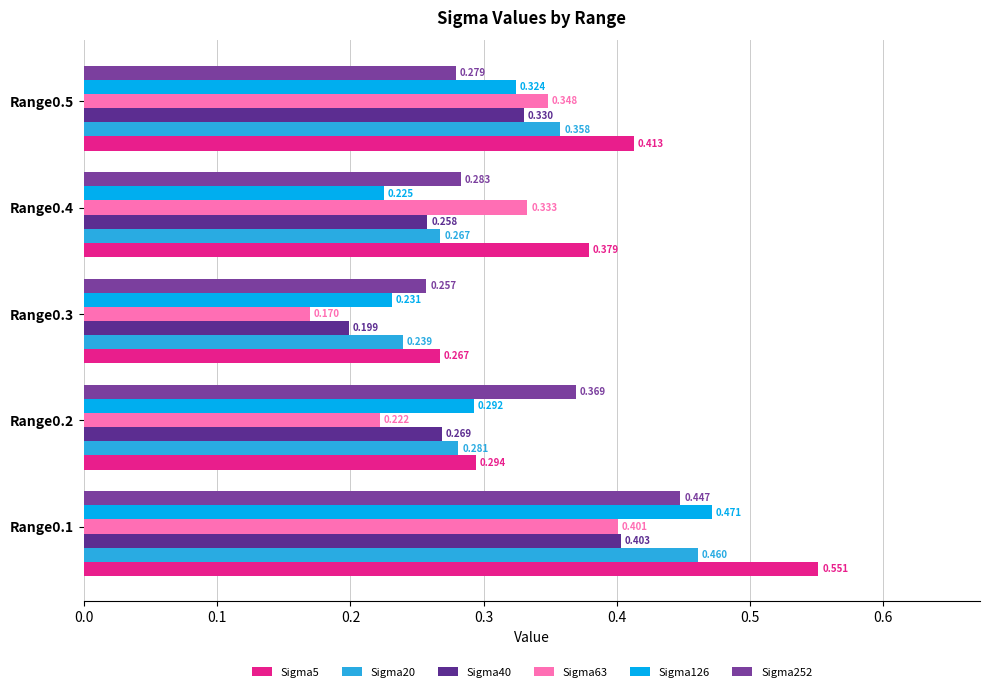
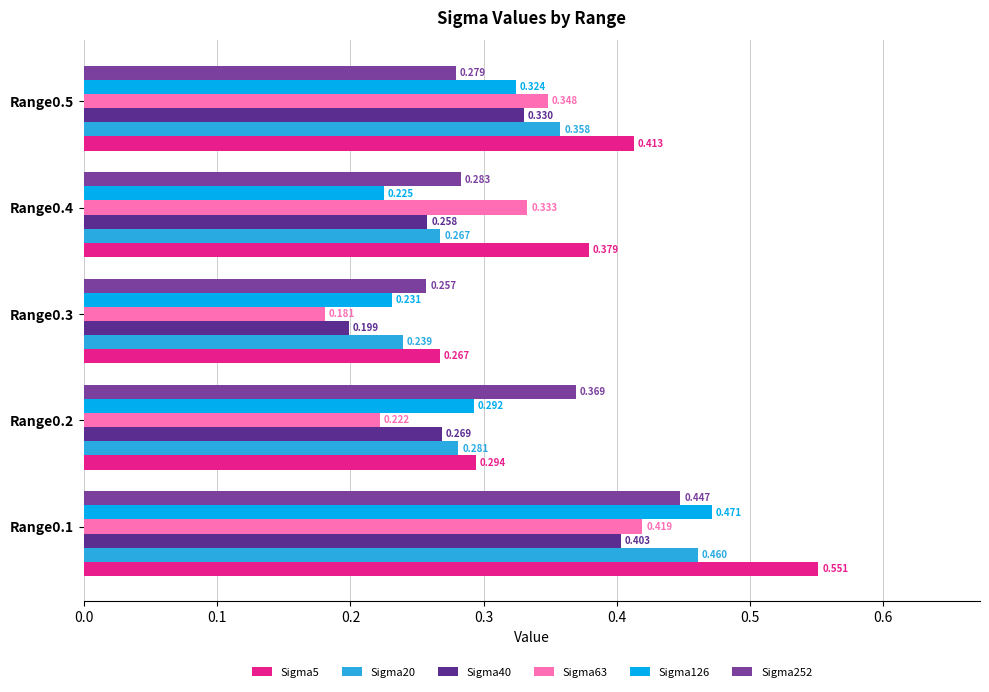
Sigma63, Range0.3: 0.170 -> 0.181
Sigma63, Range0.1: 0.401 -> 0.419
